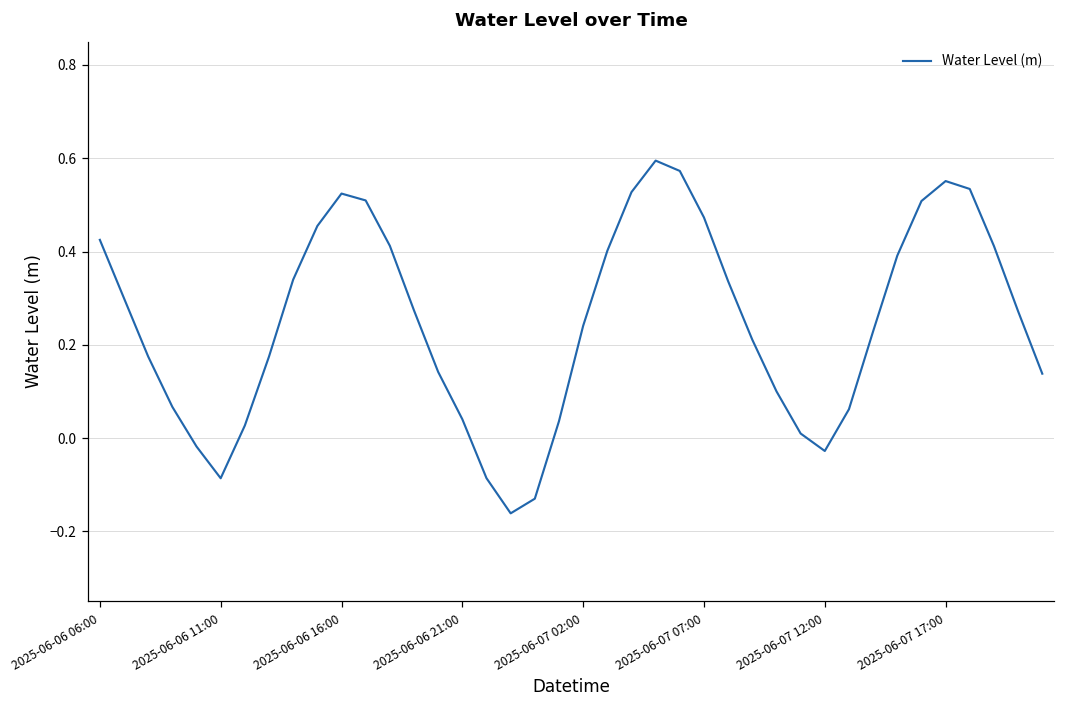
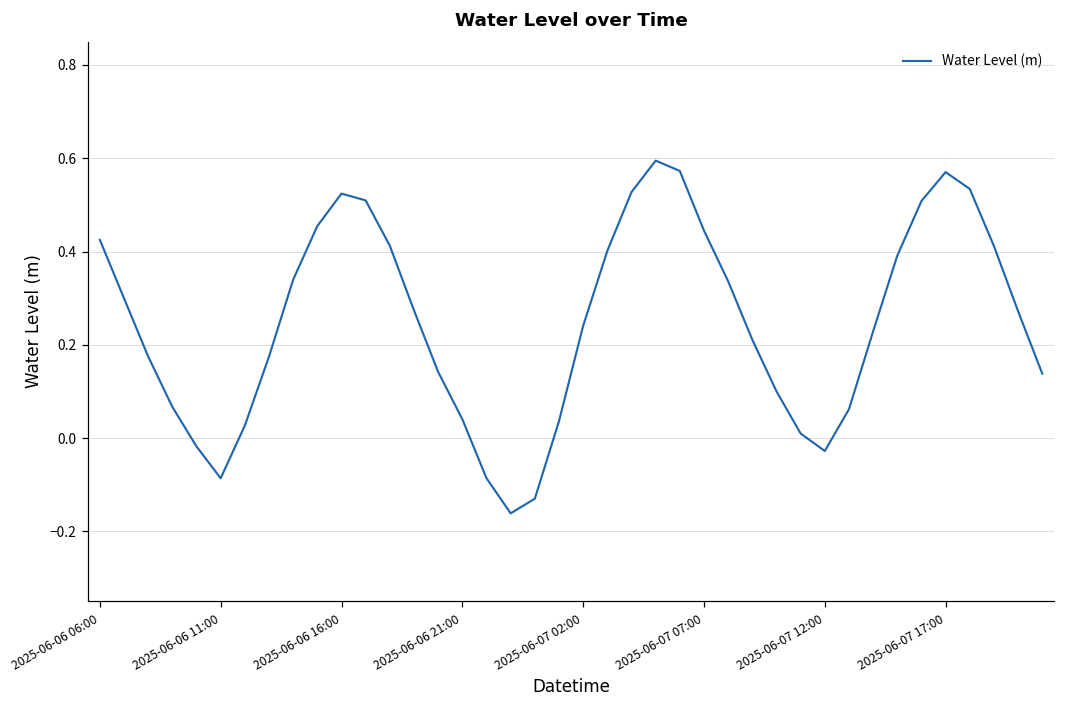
2025-06-07 07:00: 0.47 -> 0.44
2025-06-07 17:00: 0.55 -> 0.57
